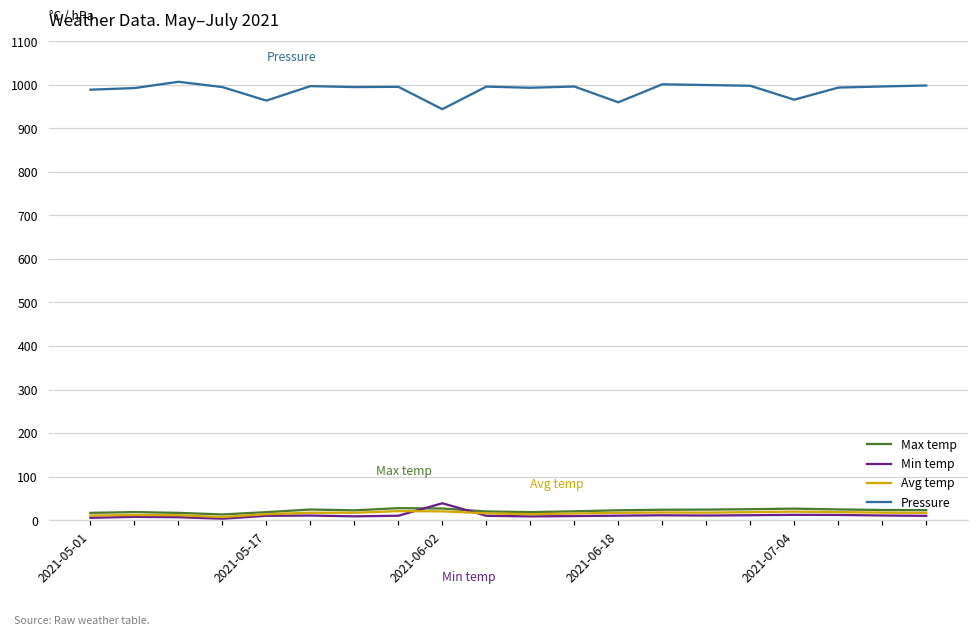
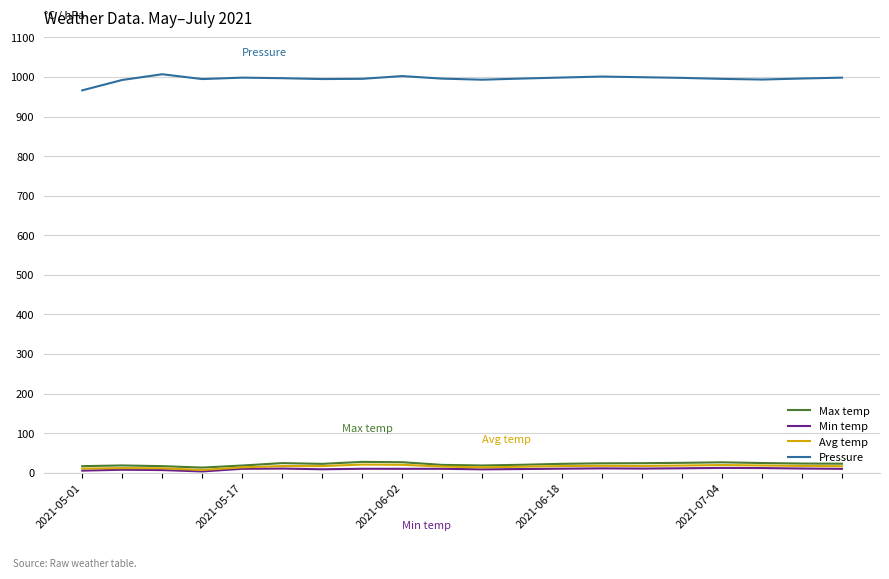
Pressure, 2021-05-01: 990 -> 970
Pressure, 2021-05-17: 960 -> 1000
Min temp, 2021-06-02: 40 -> 10
Pressure, 2021-06-02: 940 -> 1000
Pressure, 2021-06-18: 960 -> 1000
Pressure, 2021-07-04: 970 -> 1000
